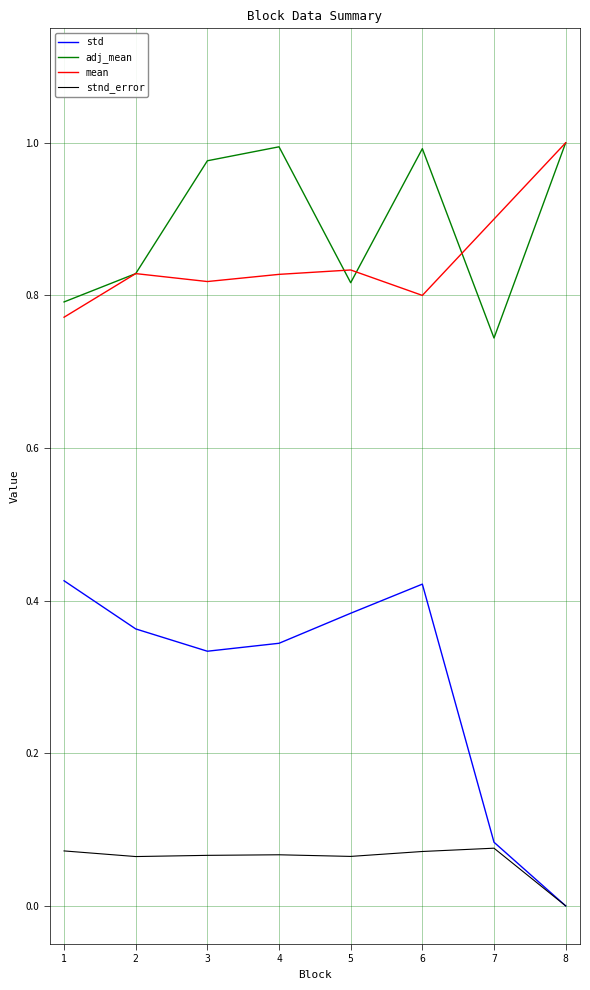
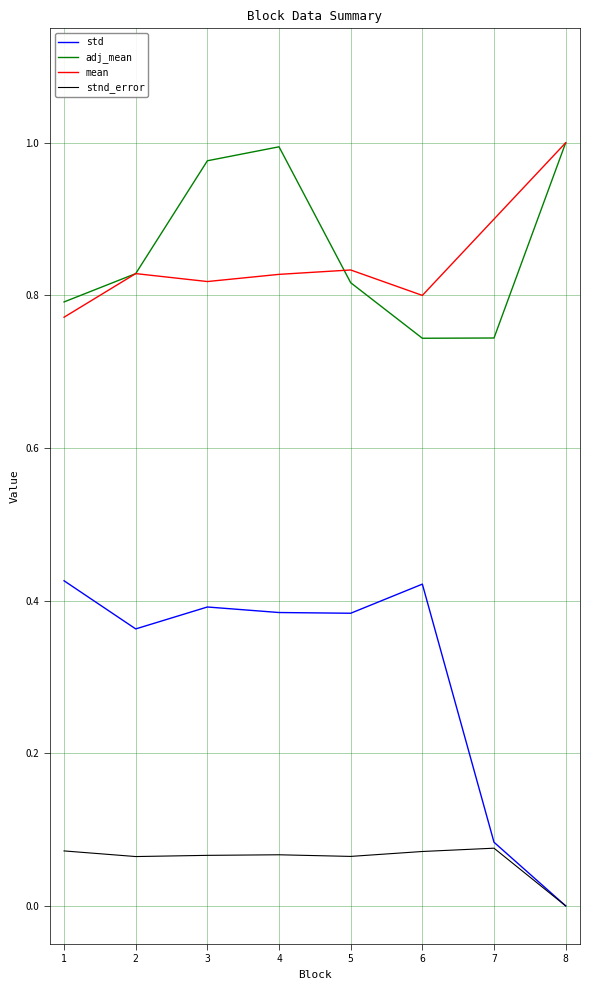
std, 3: 0.33 -> 0.39
std, 4: 0.34 -> 0.38
adj_mean, 6: 0.99 -> 0.74
